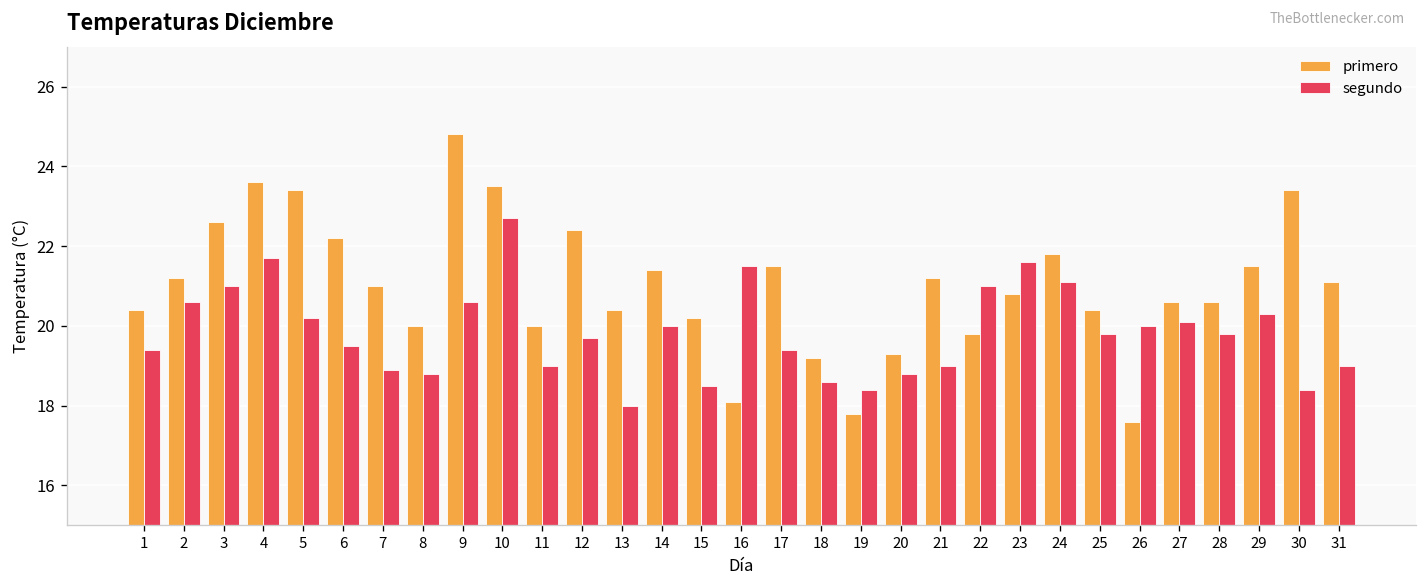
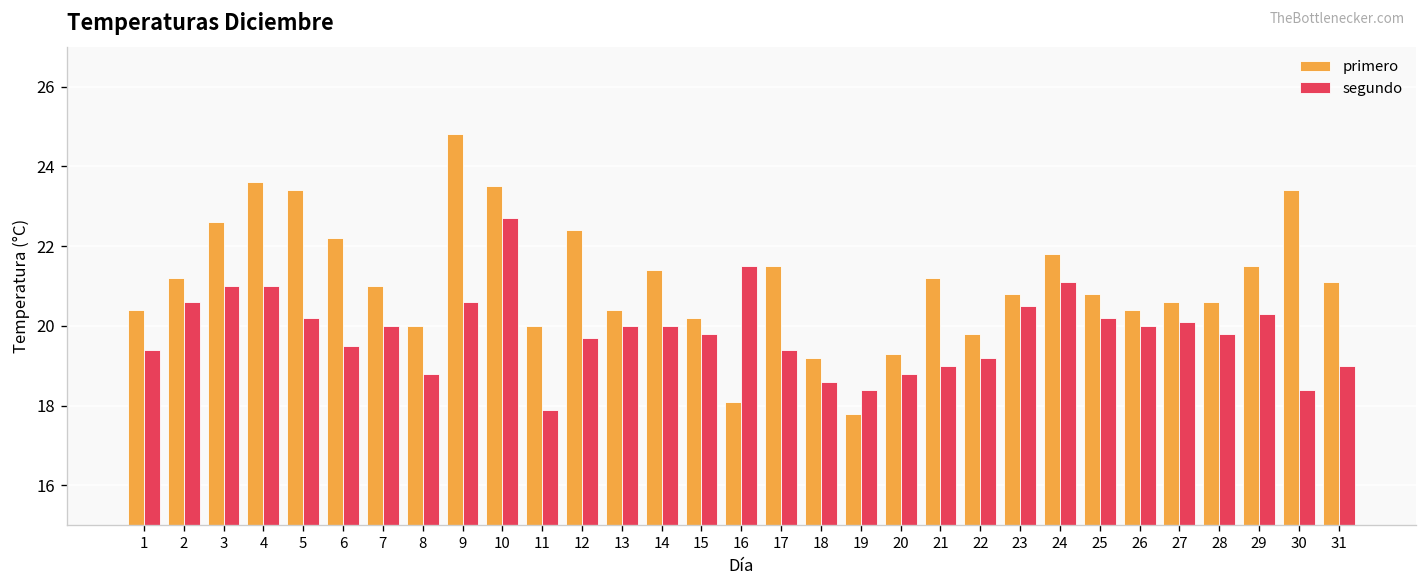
segundo, 4: 21.7 -> 21.0
segundo, 7: 18.9 -> 20.0
segundo, 11: 19.0 -> 17.9
segundo, 13: 18 -> 20
segundo, 15: 18.5 -> 19.8
segundo, 22: 21.0 -> 19.2
segundo, 23: 21.6 -> 20.5
primero, 25: 20.4 -> 20.8
segundo, 25: 19.8 -> 20.2
primero, 26: 17.6 -> 20.4
